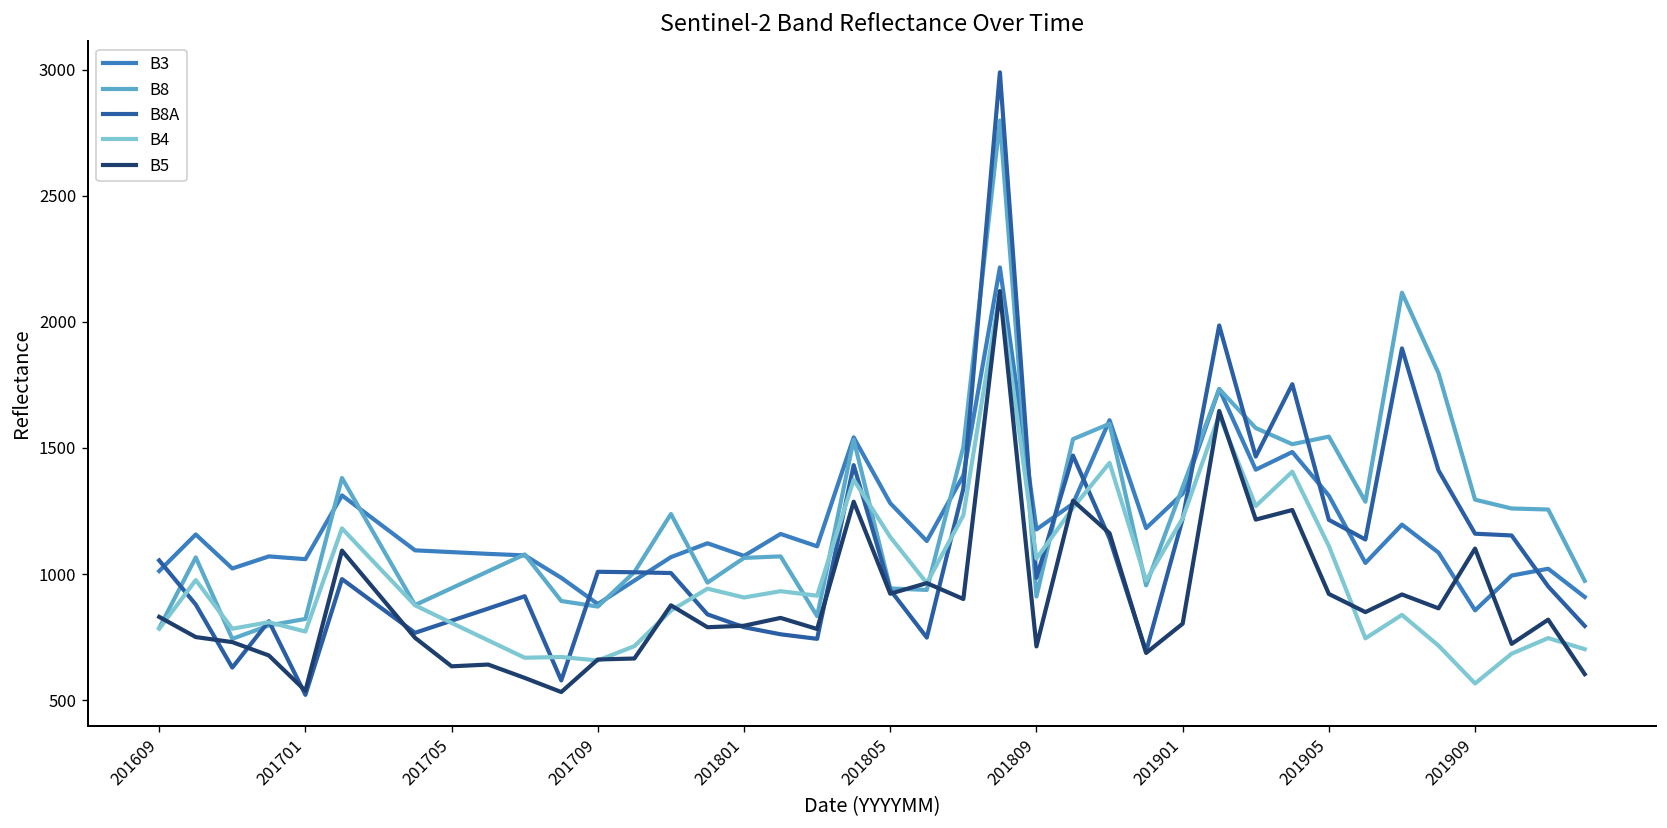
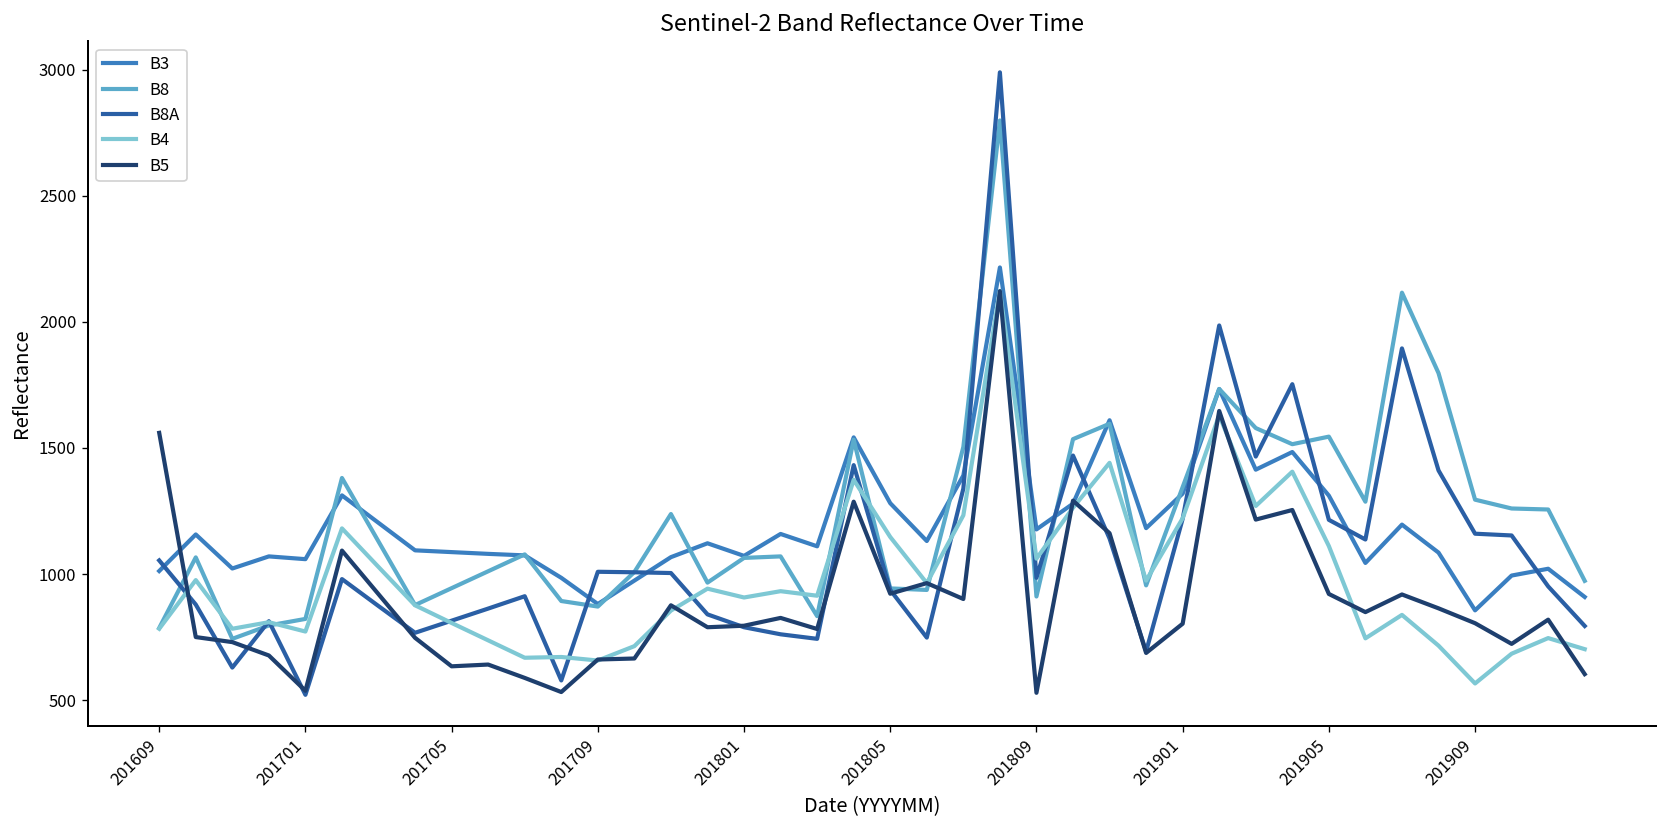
B5, 201609: 830 -> 1560
B5, 201809: 710 -> 530
B5, 201909: 1100 -> 810
